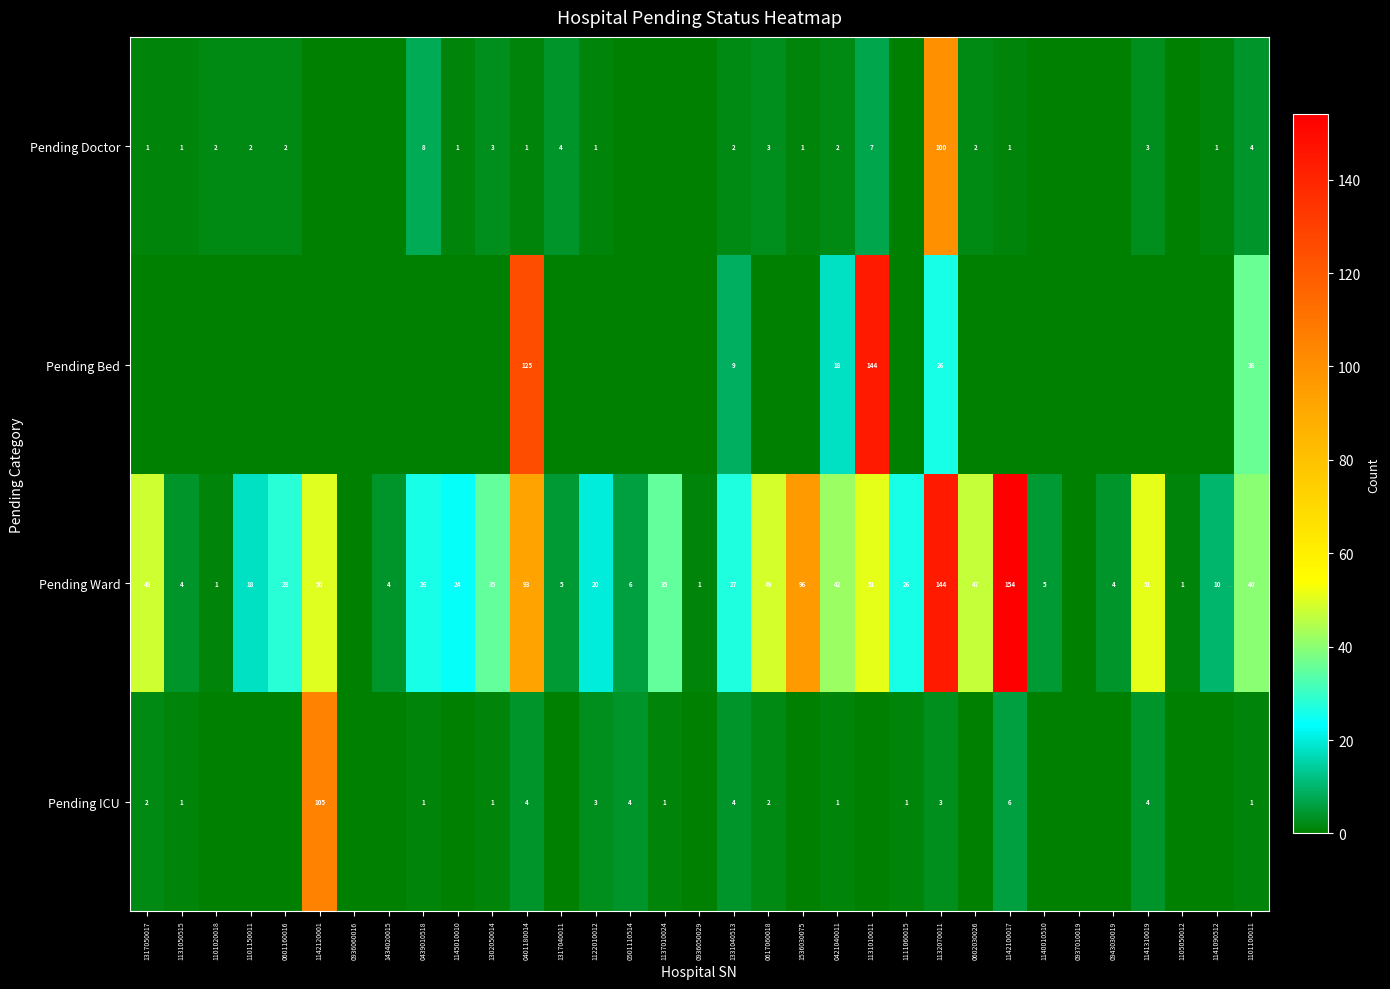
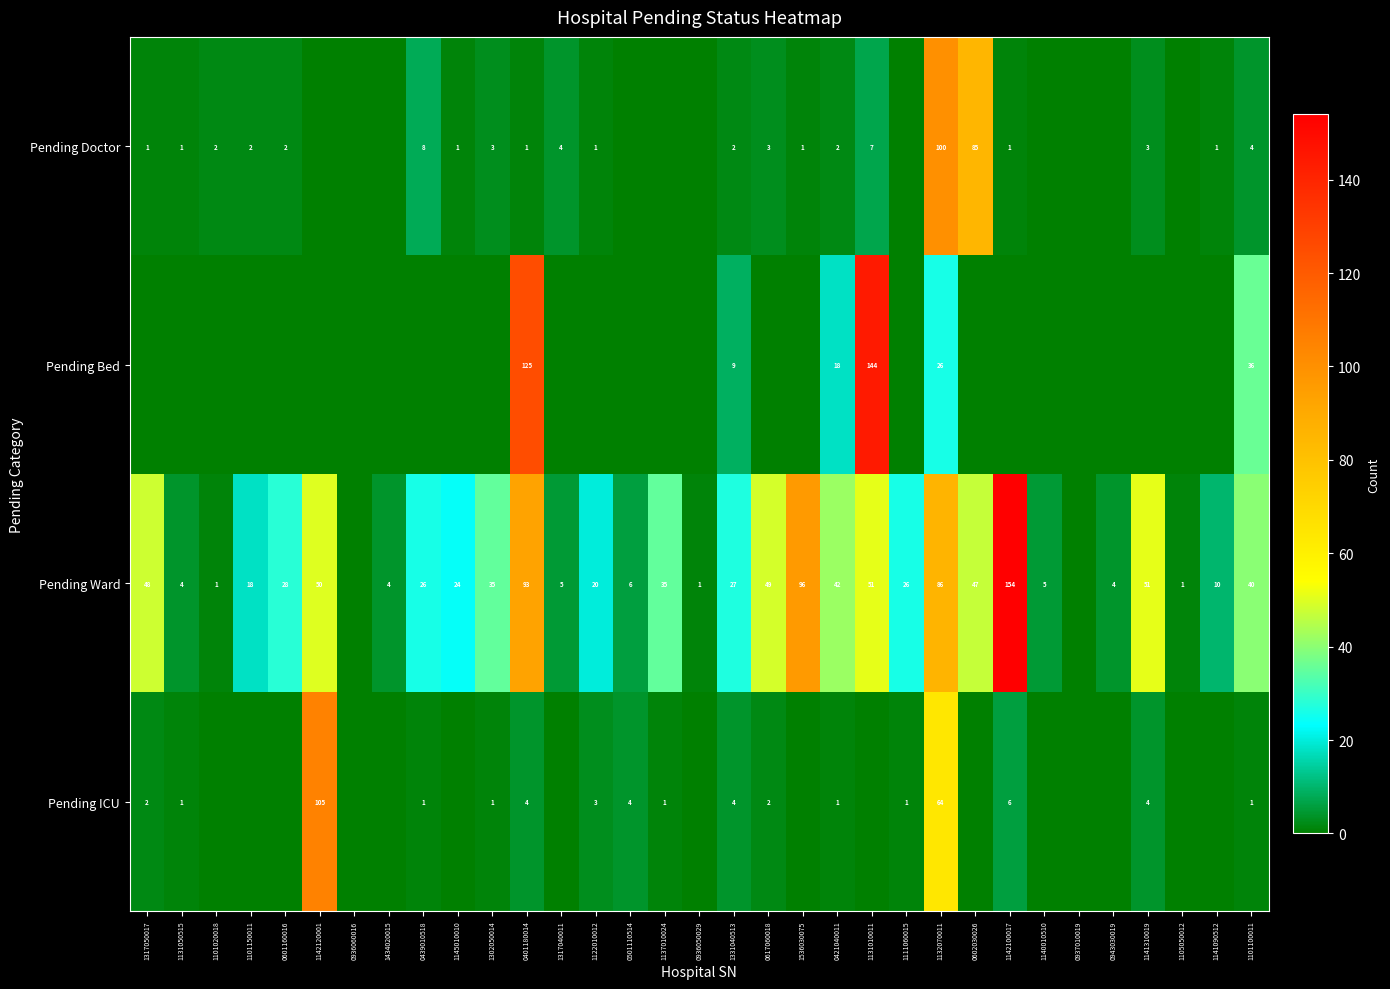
Pending Doctor, 0602030026: 2 -> 85
Pending Ward, 1132070011: 144 -> 86
Pending ICU, 1132070011: 3 -> 64
